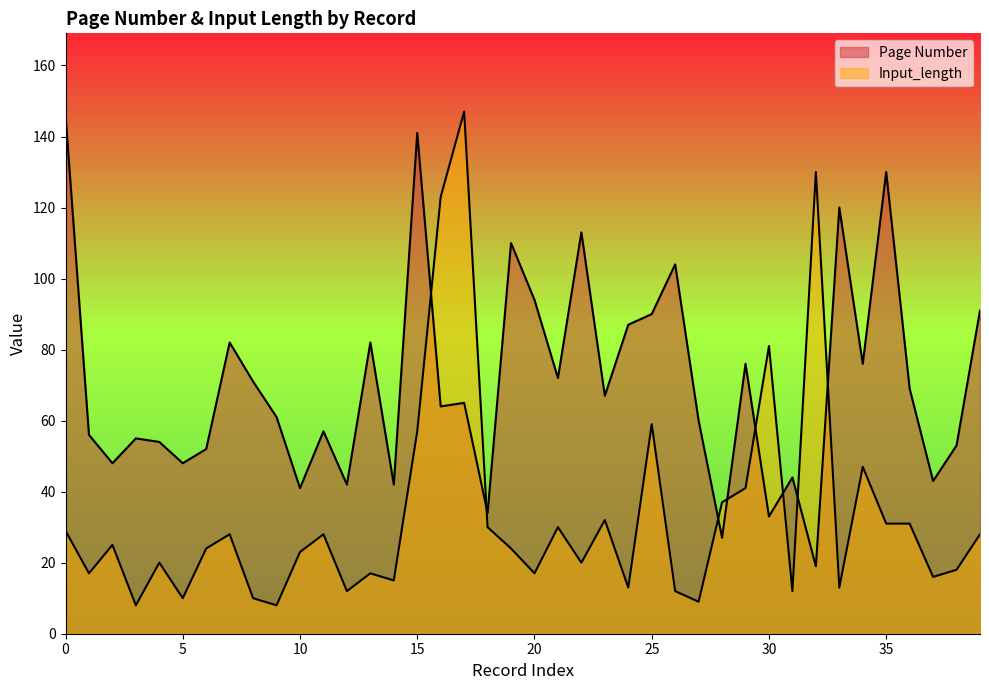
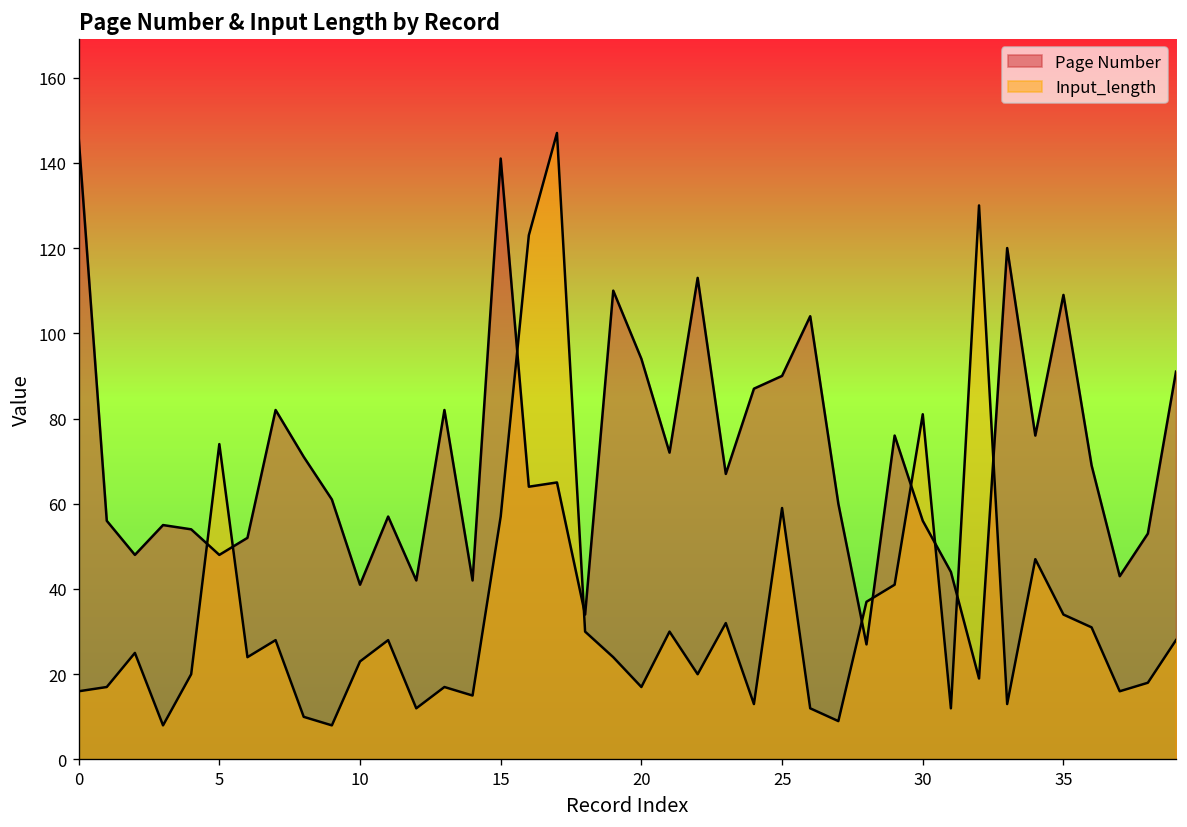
Input_length, 0: 29 -> 16
Input_length, 5: 10 -> 74
Page Number, 30: 33 -> 56
Page Number, 35: 130 -> 109
Input_length, 35: 31 -> 34
